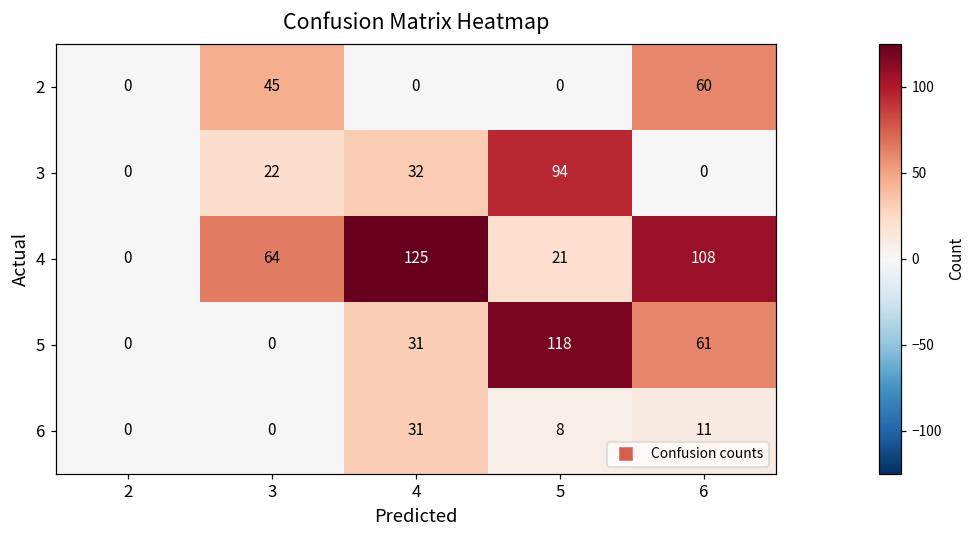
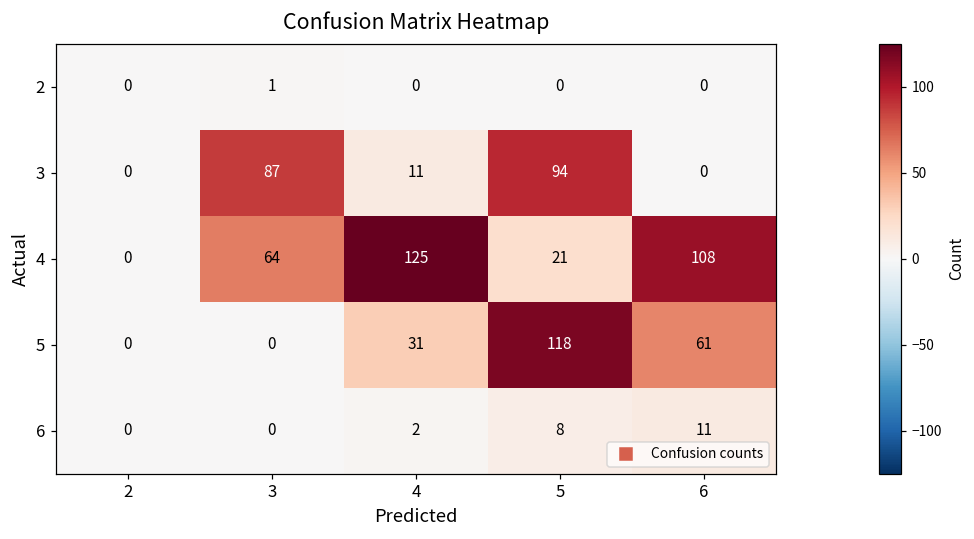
2, 3: 45 -> 1
2, 6: 60 -> 0
3, 3: 22 -> 87
3, 4: 32 -> 11
6, 4: 31 -> 2
